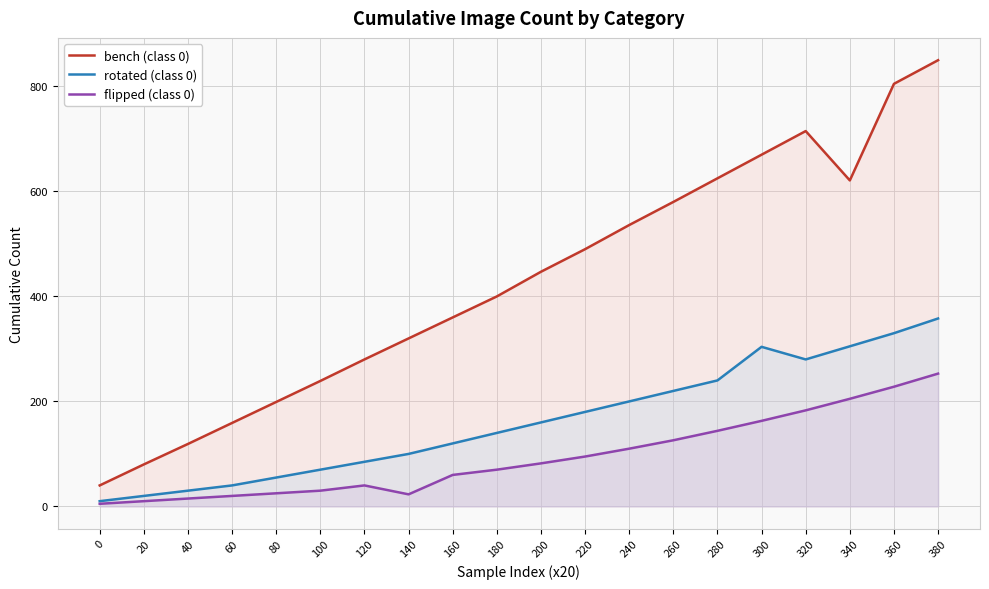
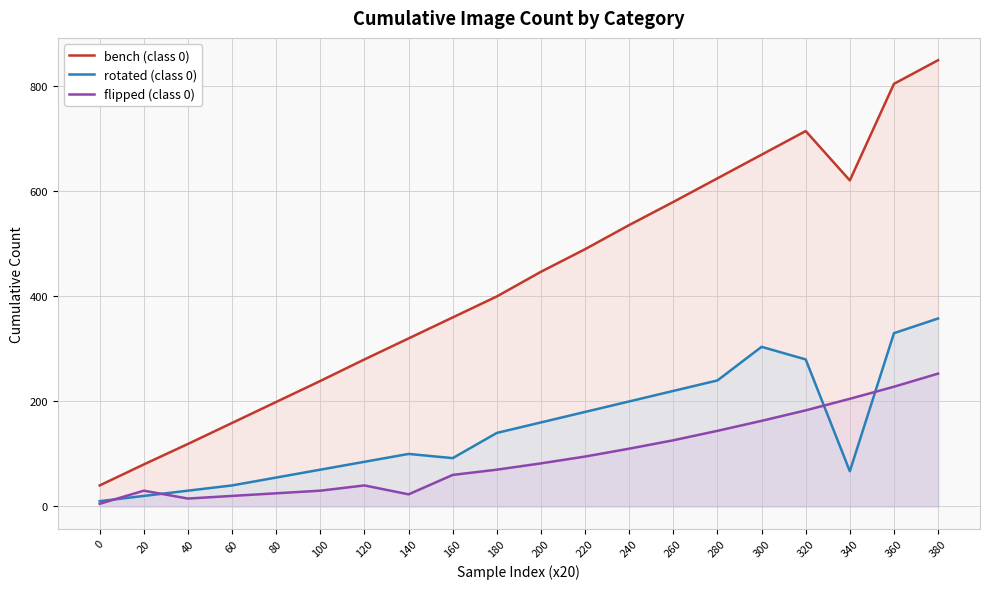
flipped (class 0), 20: 10 -> 30
rotated (class 0), 160: 120 -> 90
rotated (class 0), 340: 310 -> 70
